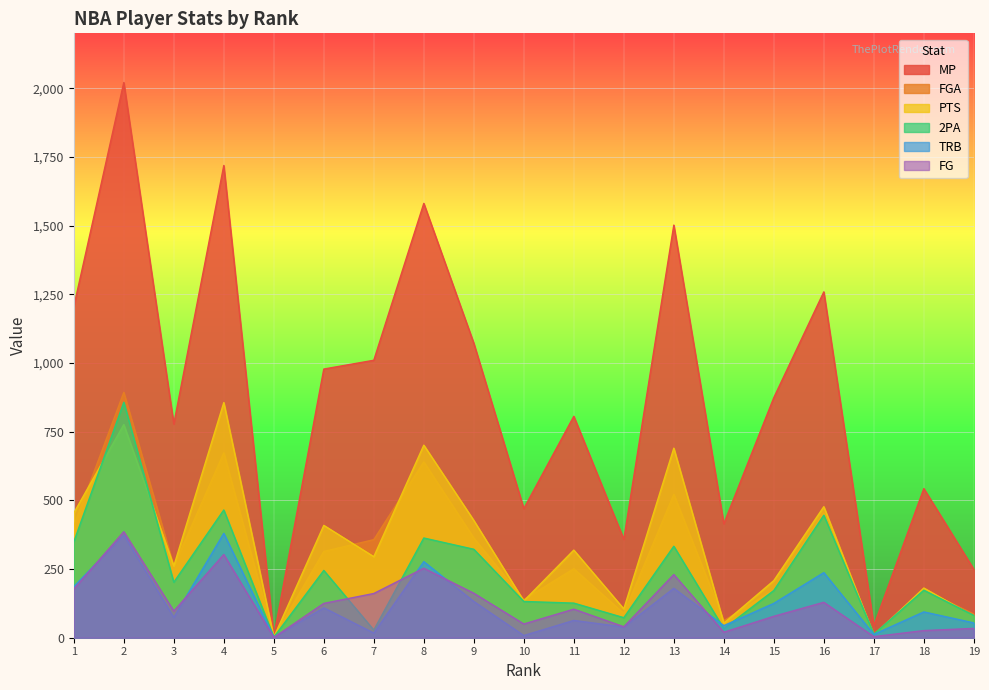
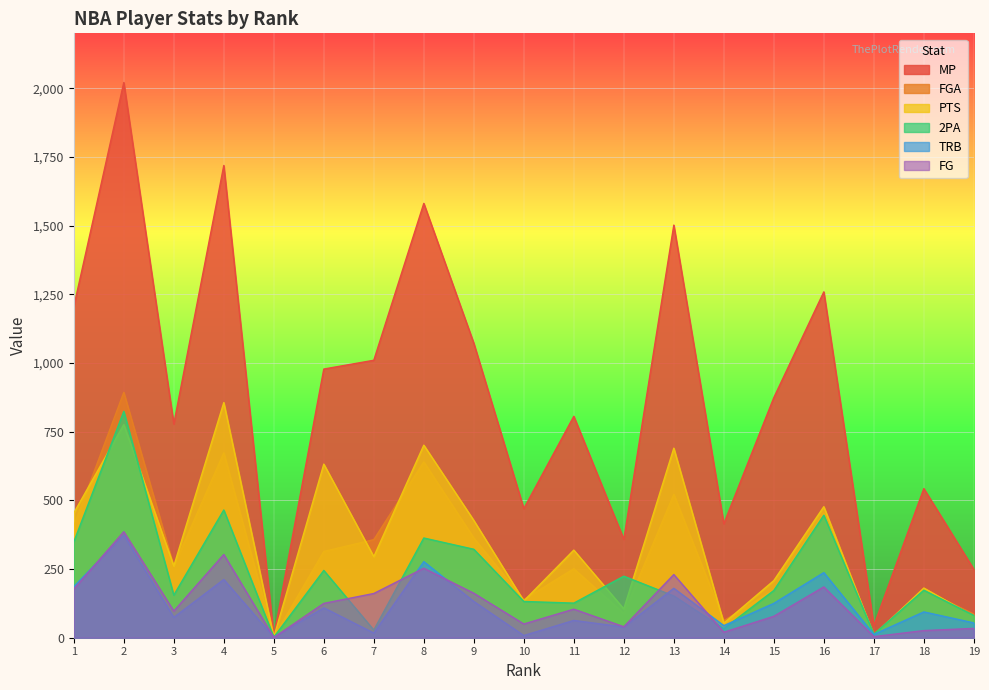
2PA, 2: 860 -> 820
2PA, 3: 200 -> 160
TRB, 4: 380 -> 210
PTS, 6: 410 -> 630
2PA, 12: 70 -> 220
2PA, 13: 330 -> 150
FG, 16: 130 -> 190
